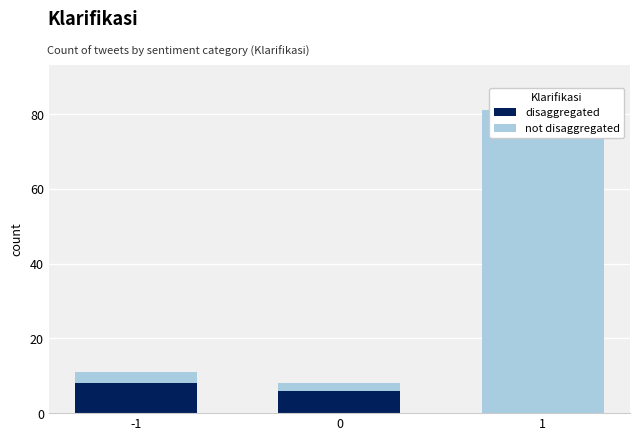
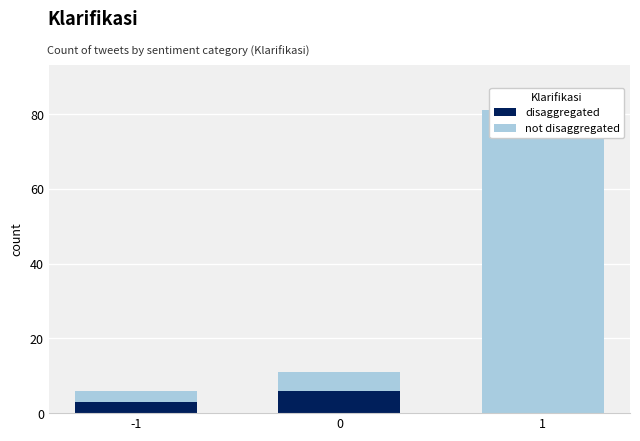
disaggregated, -1: 8 -> 3
not disaggregated, 0: 2 -> 5
